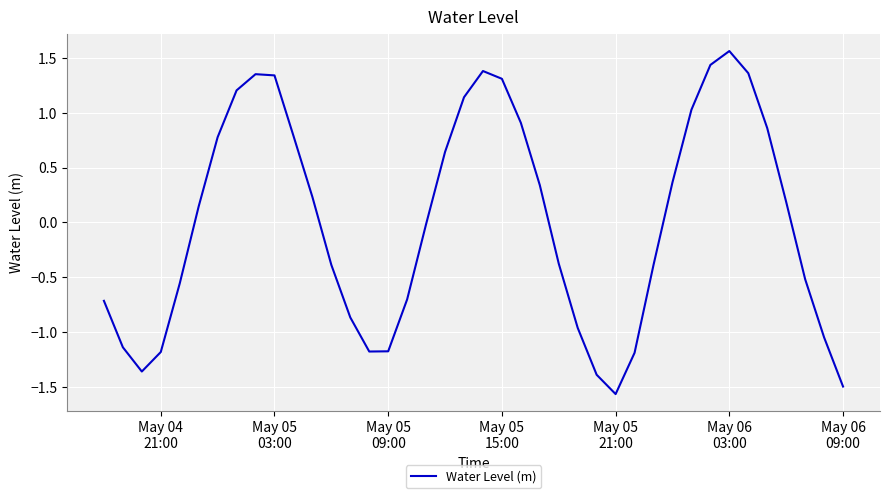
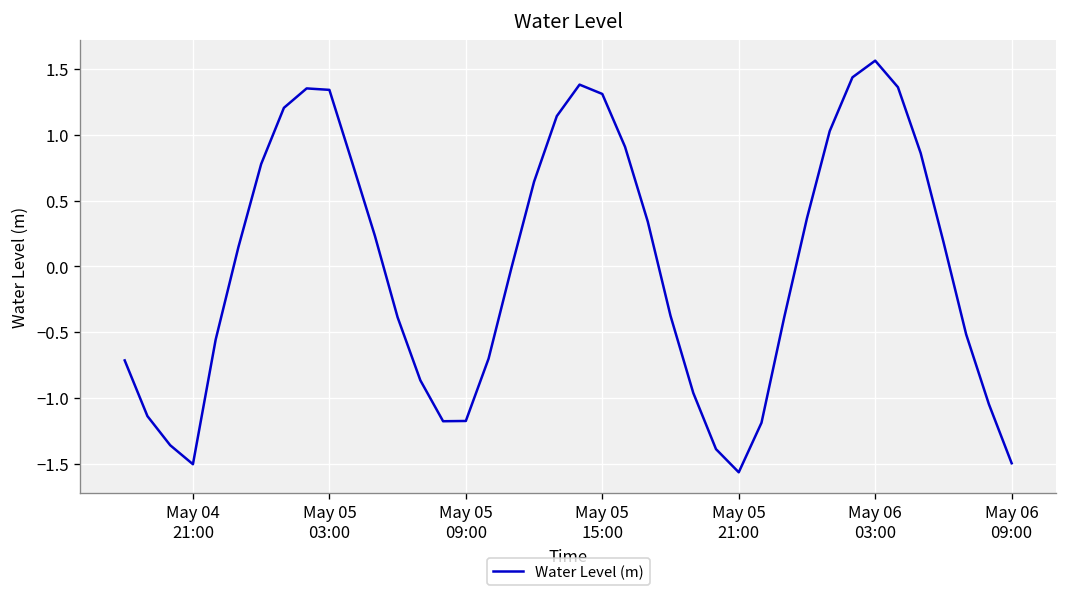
May 04 21:00: -1.18 -> -1.50
